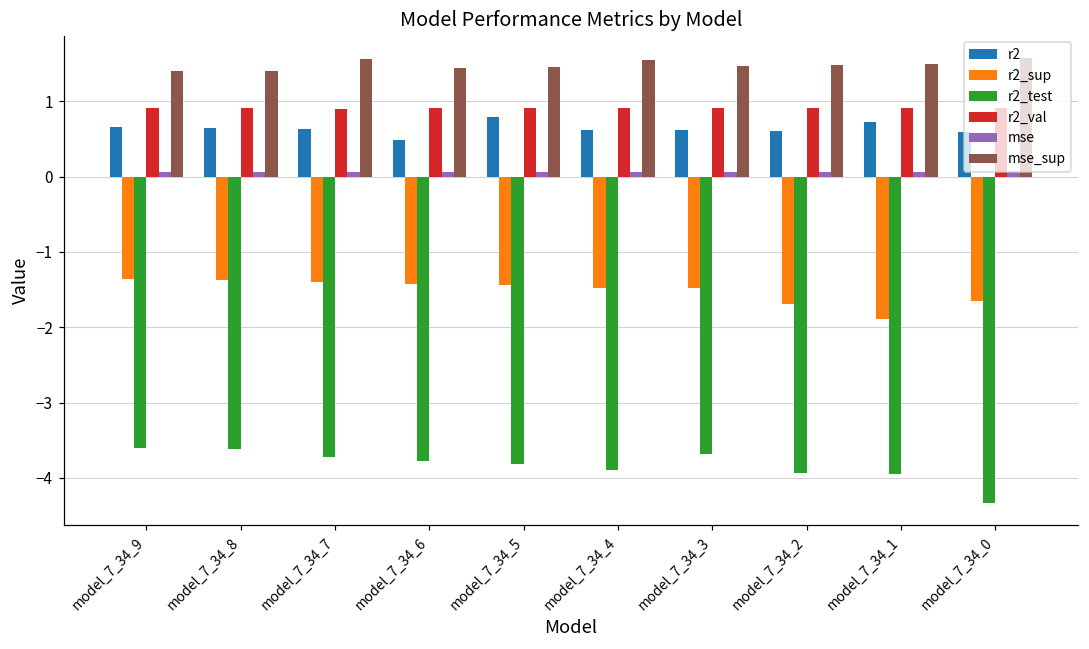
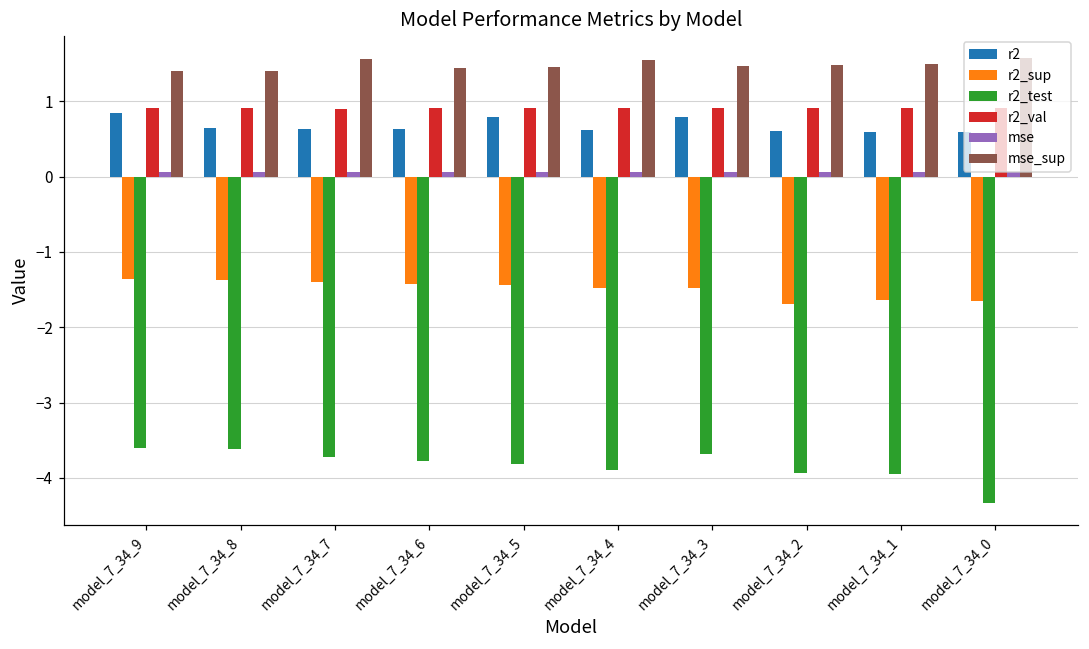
r2, model_7_34_9: 0.7 -> 0.8
r2, model_7_34_6: 0.5 -> 0.6
r2, model_7_34_3: 0.6 -> 0.8
r2, model_7_34_1: 0.7 -> 0.6
r2_sup, model_7_34_1: -1.9 -> -1.6
